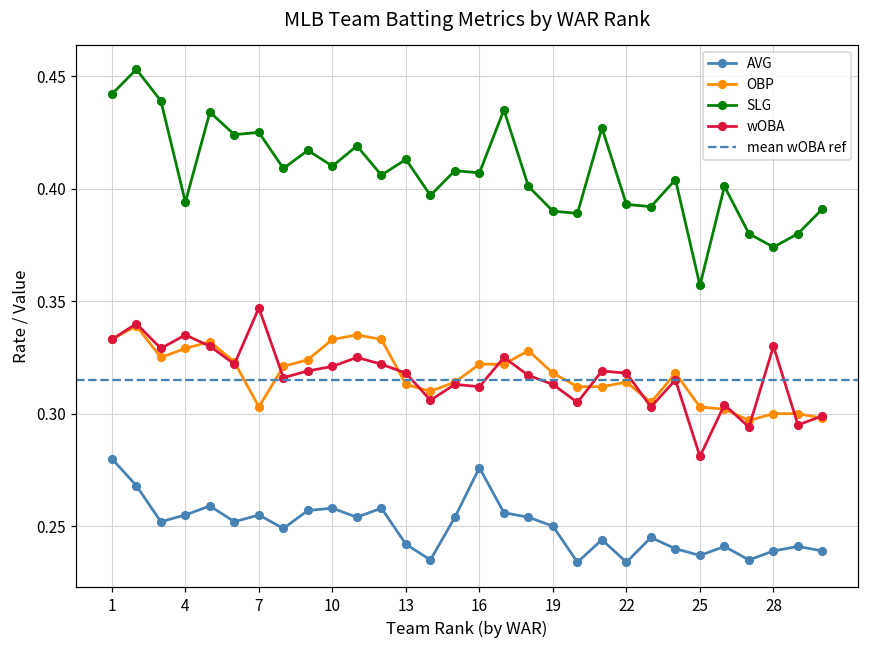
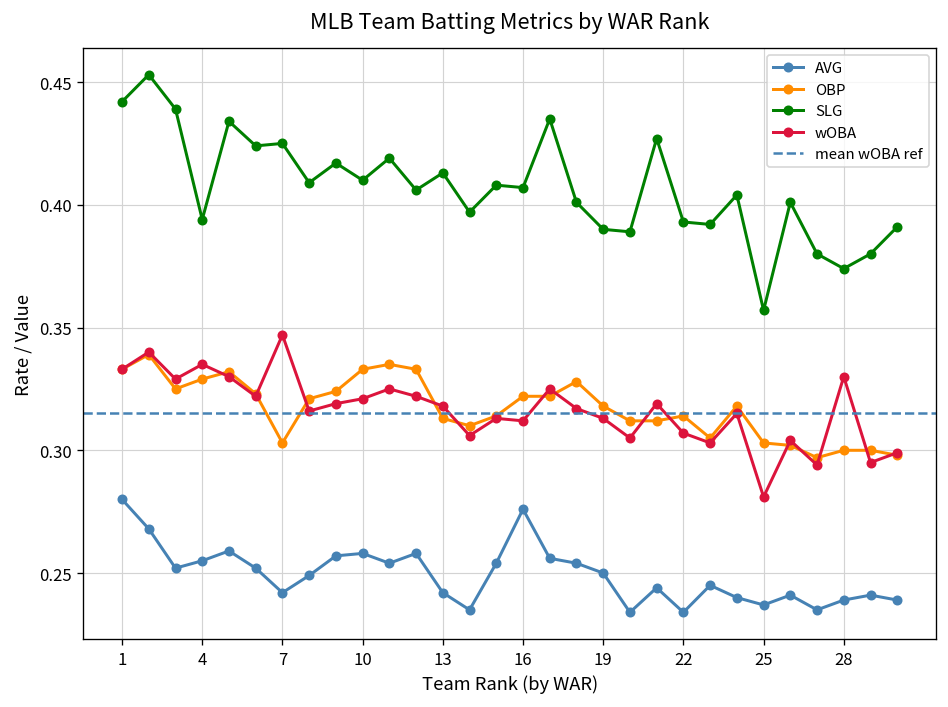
AVG, 7: 0.255 -> 0.242
wOBA, 22: 0.318 -> 0.307
